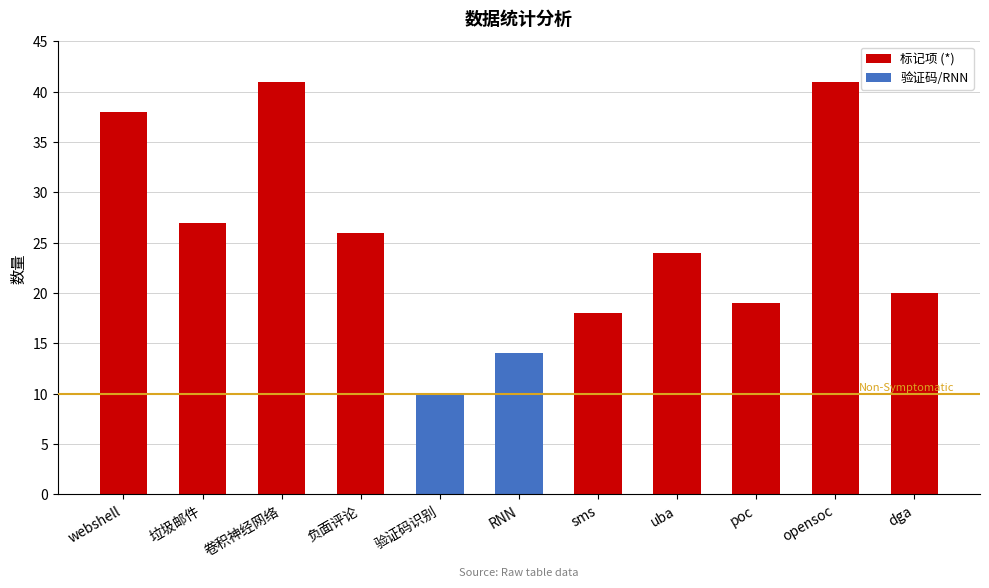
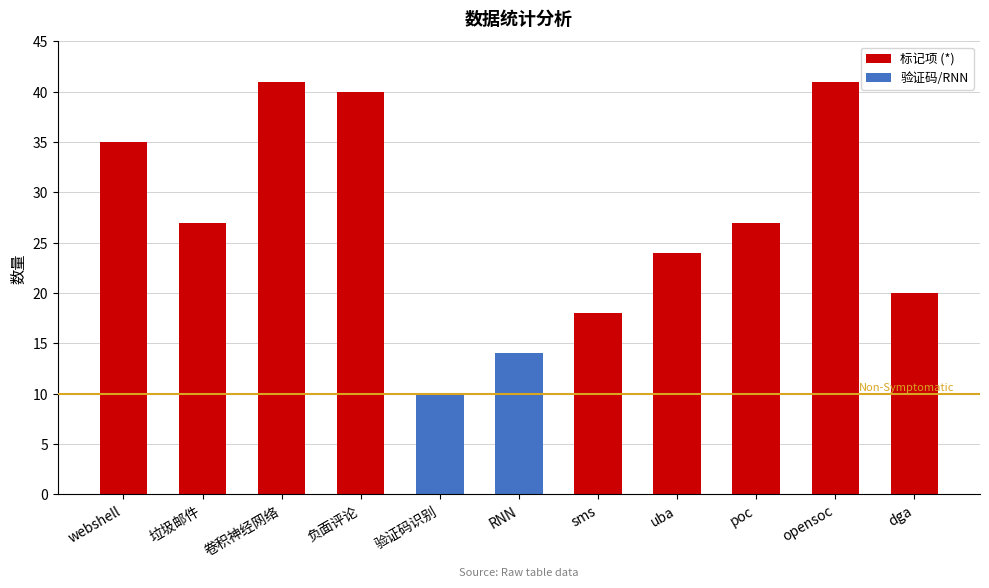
webshell: 38 -> 35
负面评论: 26 -> 40
poc: 19 -> 27
